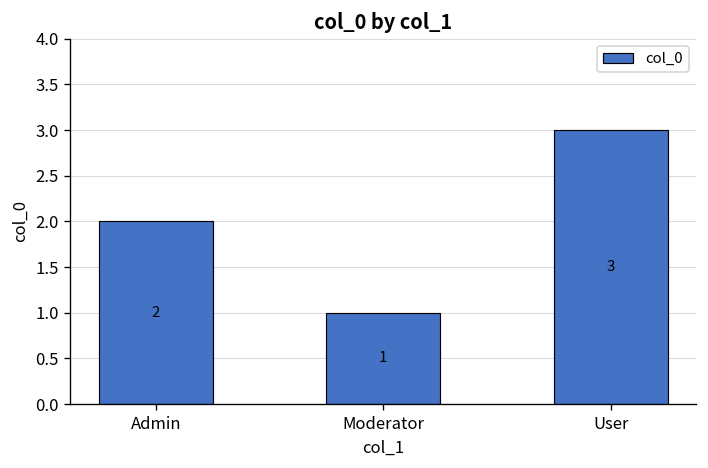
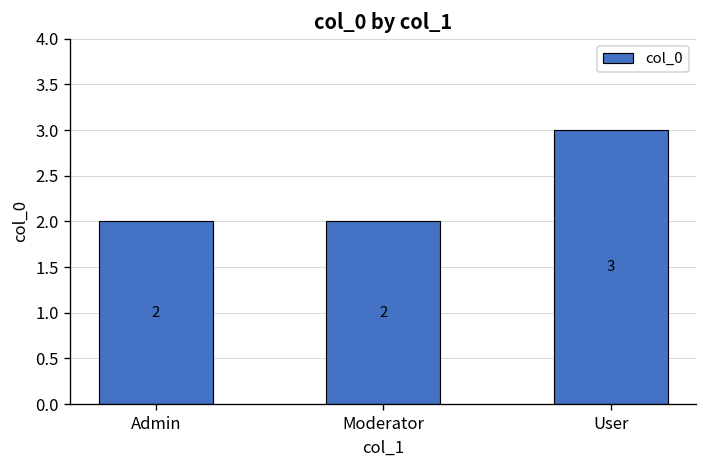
Moderator: 1 -> 2
